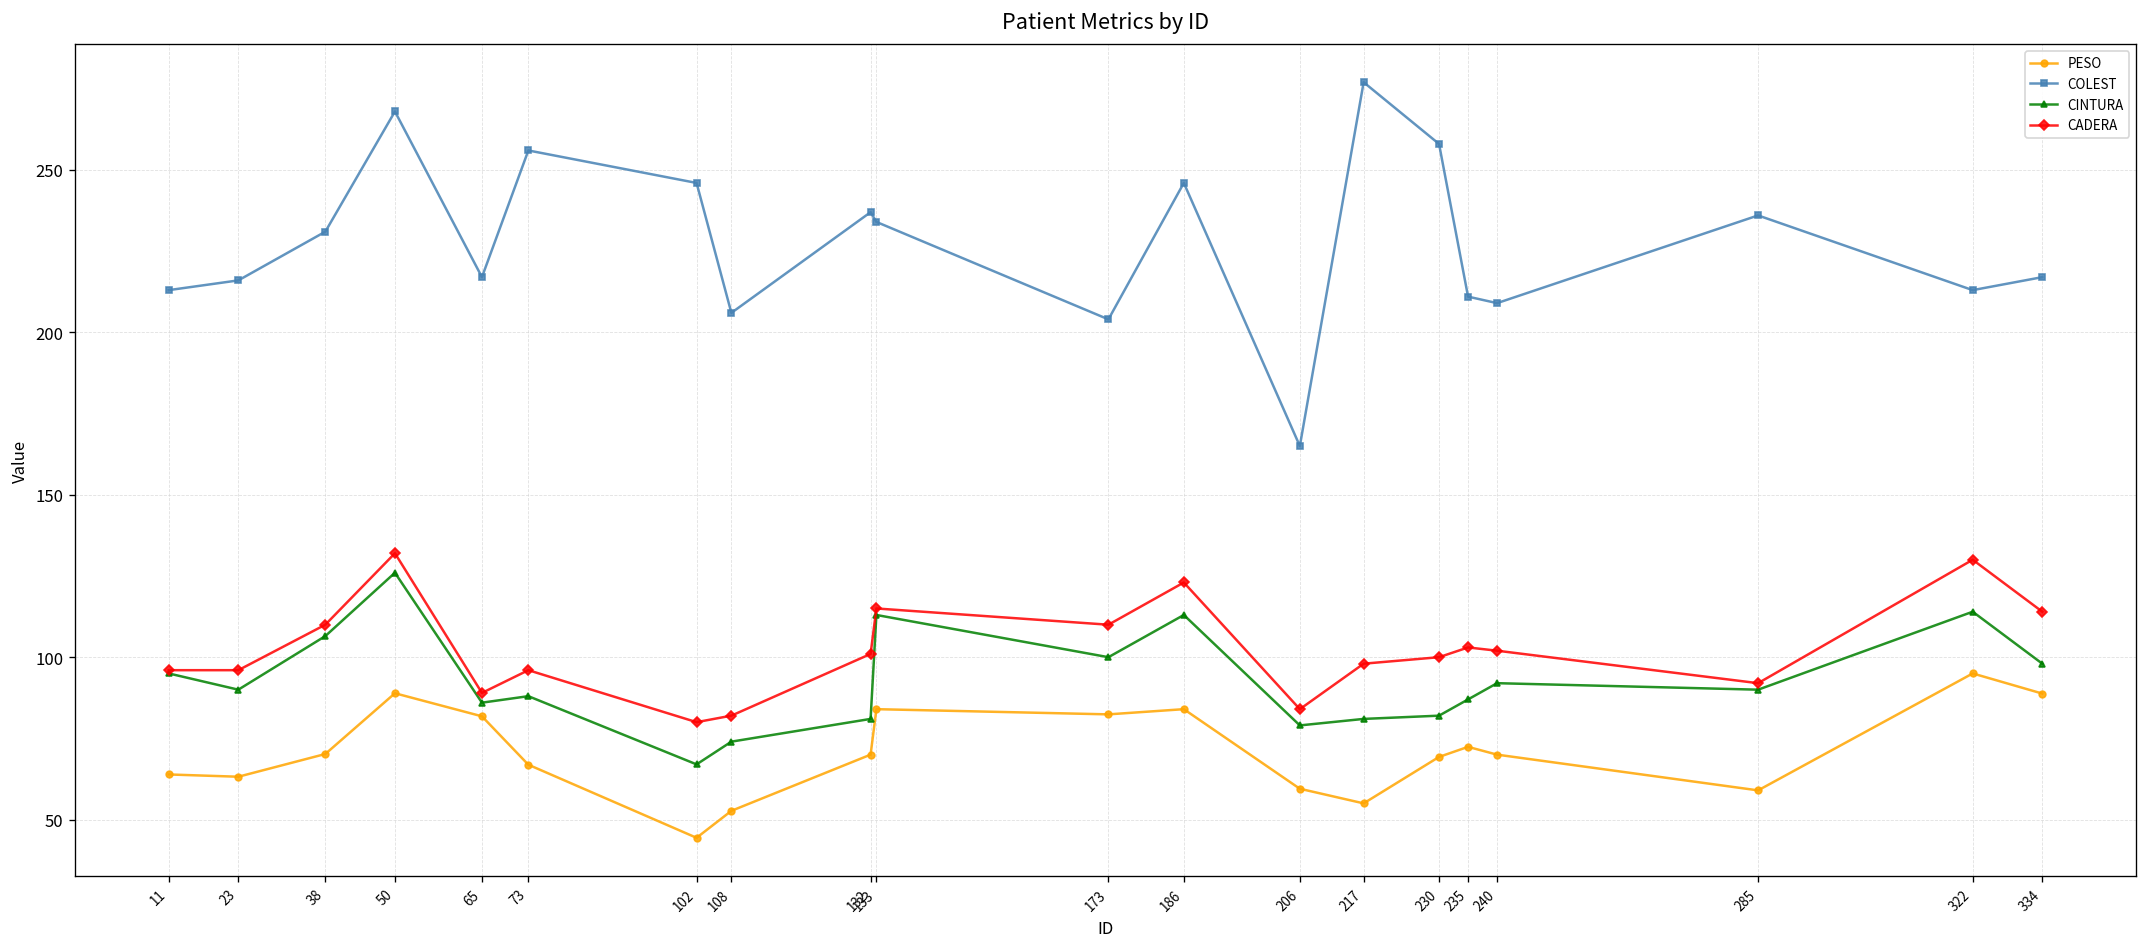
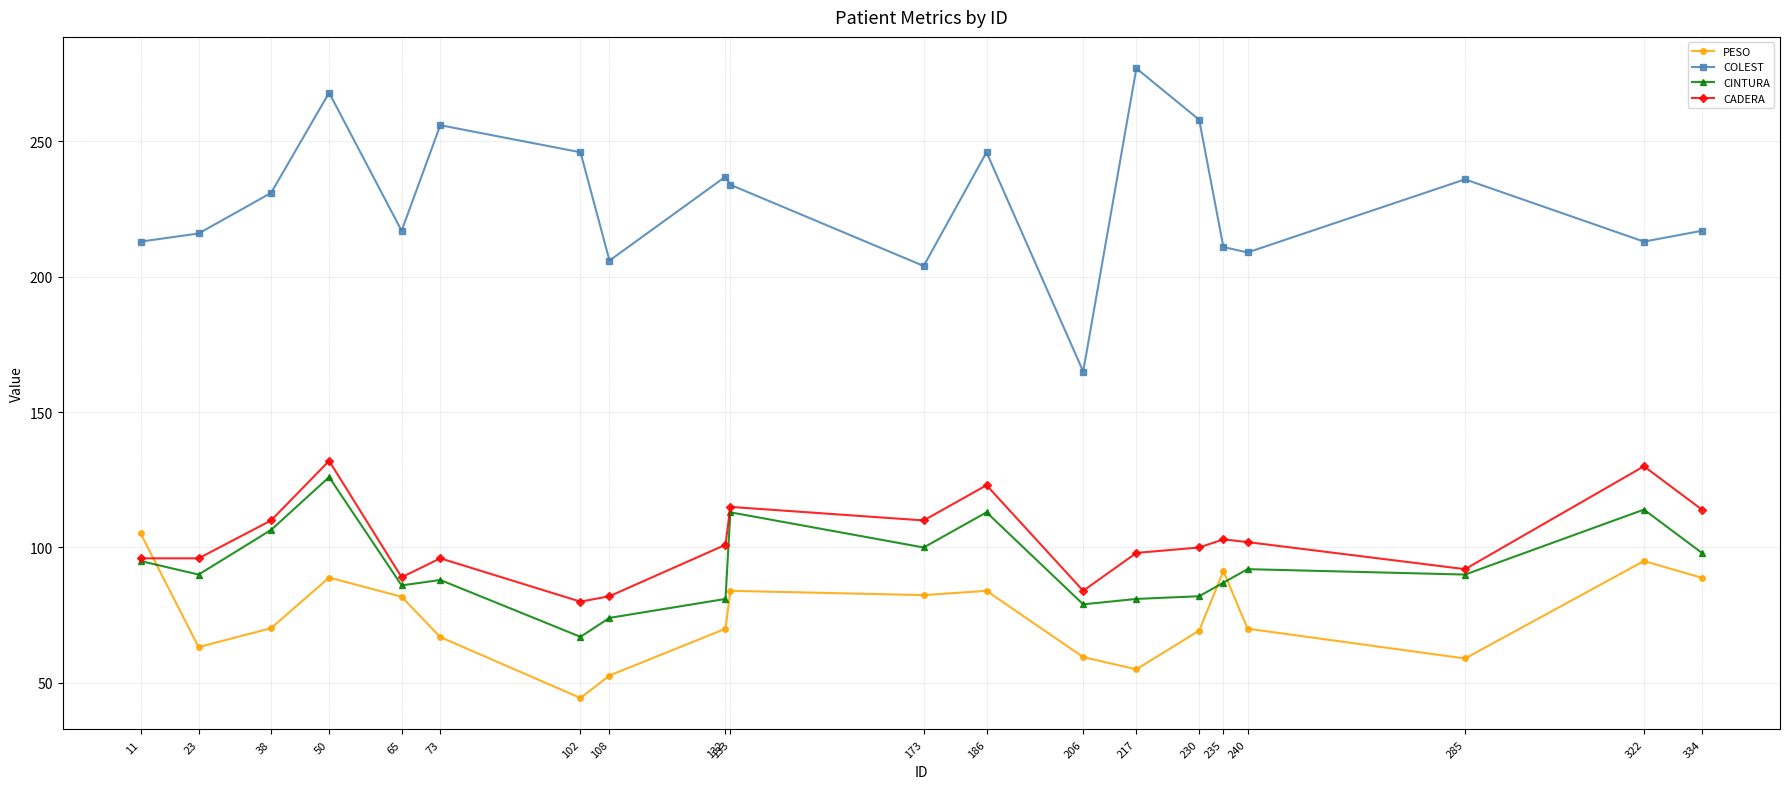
PESO, 11: 64 -> 105
PESO, 235: 72 -> 91
